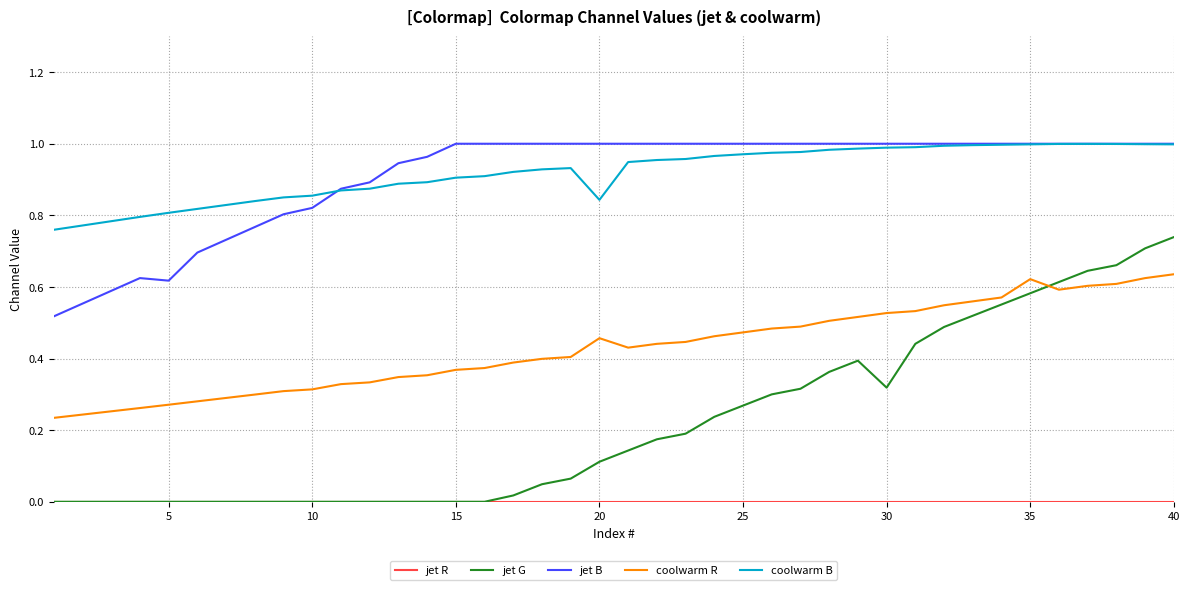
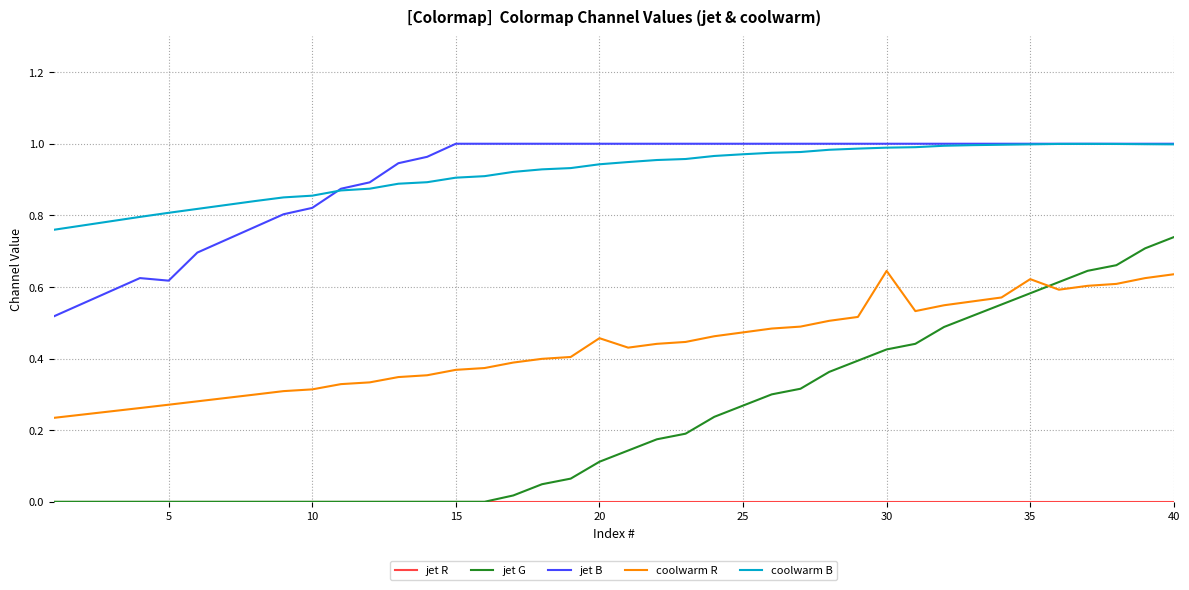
coolwarm B, 20: 0.84 -> 0.94
jet G, 30: 0.32 -> 0.43
coolwarm R, 30: 0.53 -> 0.64
